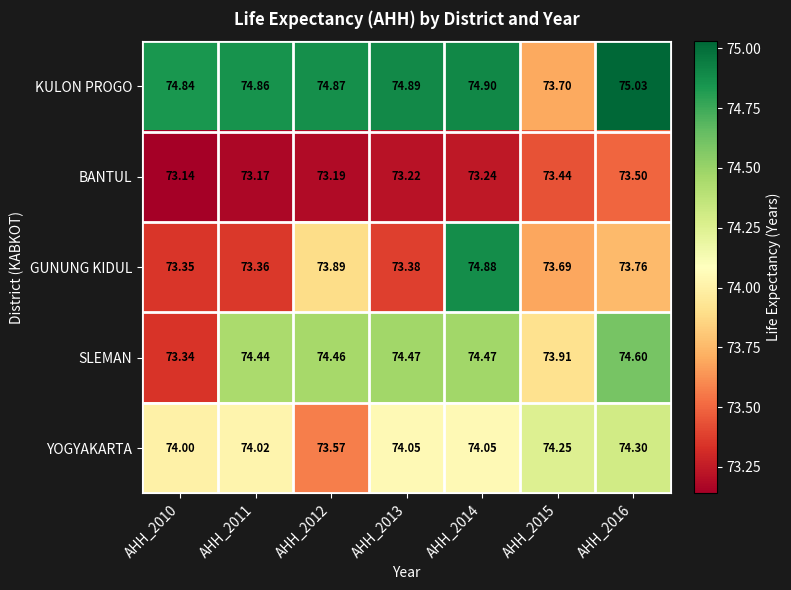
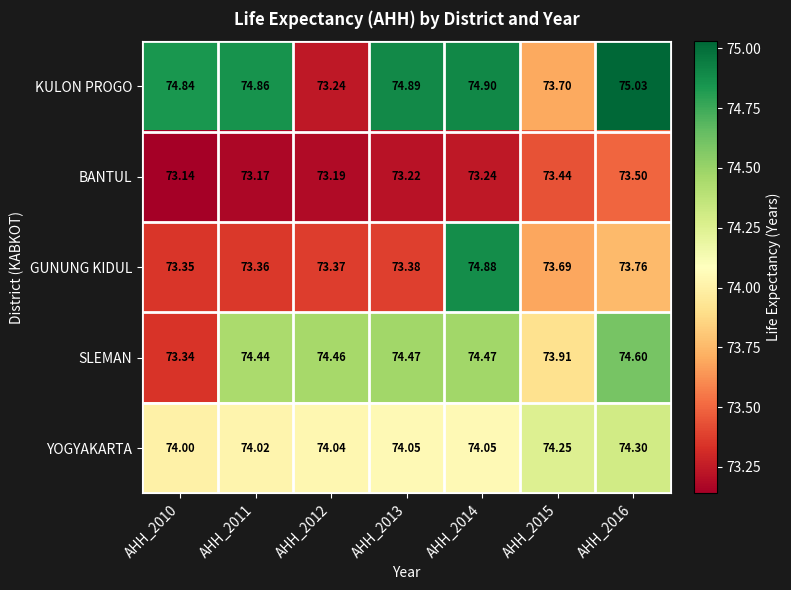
KULON PROGO, AHH_2012: 74.87 -> 73.24
GUNUNG KIDUL, AHH_2012: 73.89 -> 73.37
YOGYAKARTA, AHH_2012: 73.57 -> 74.04
